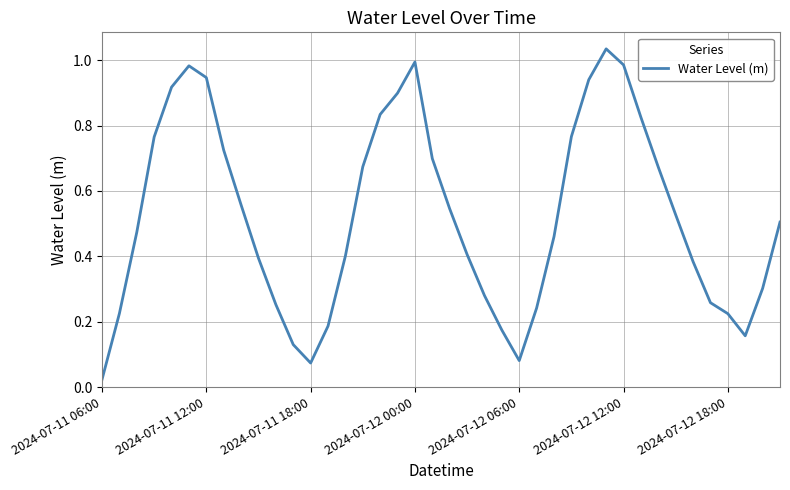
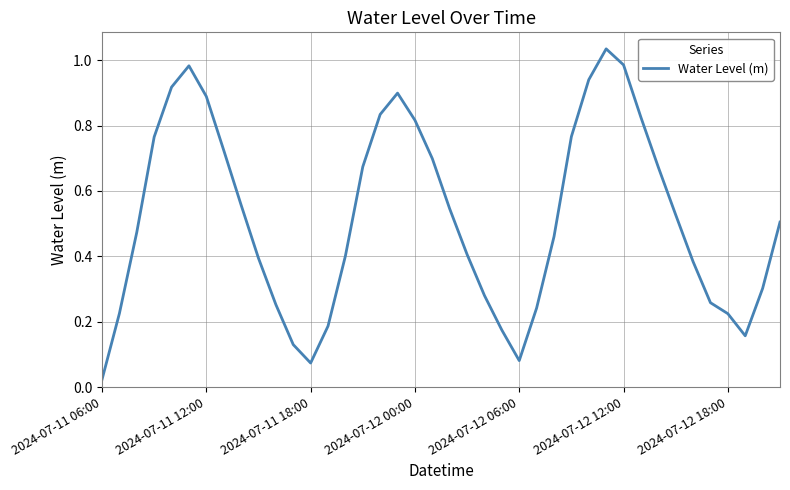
2024-07-11 12:00: 0.95 -> 0.89
2024-07-12 00:00: 0.99 -> 0.82
